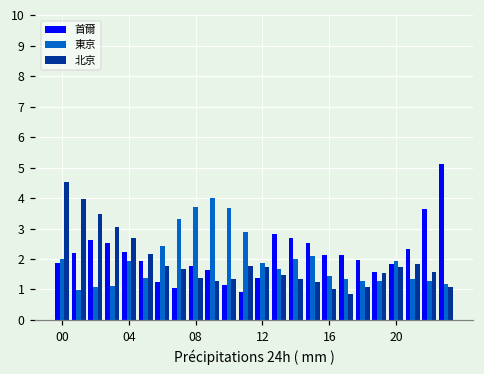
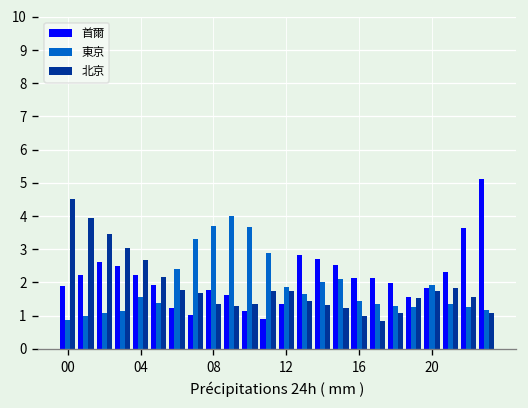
東京, 00: 2.0 -> 0.9
東京, 04: 1.9 -> 1.6
